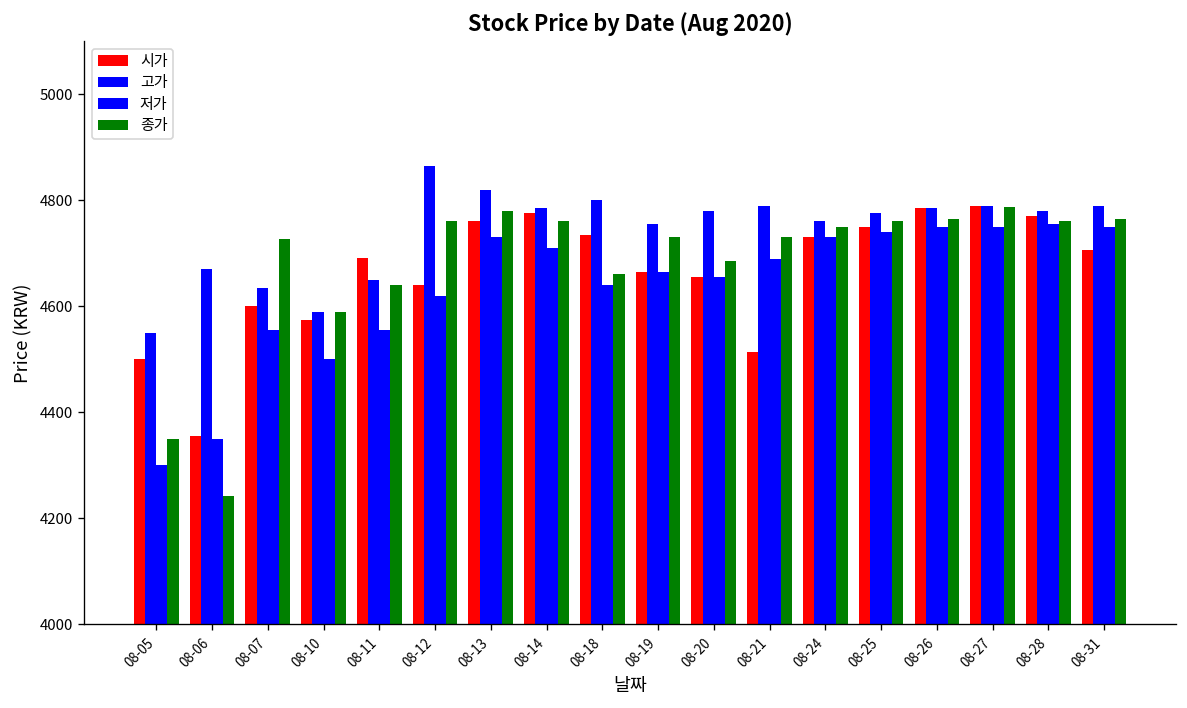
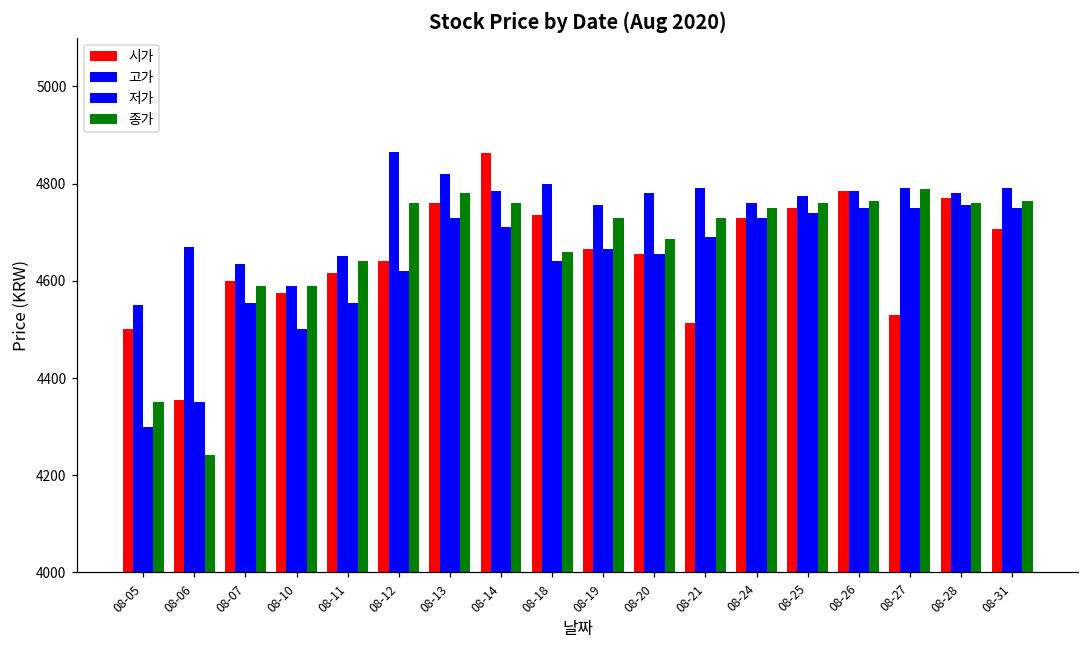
종가, 08-07: 4730 -> 4590
시가, 08-11: 4690 -> 4620
시가, 08-14: 4780 -> 4860
시가, 08-27: 4790 -> 4530
